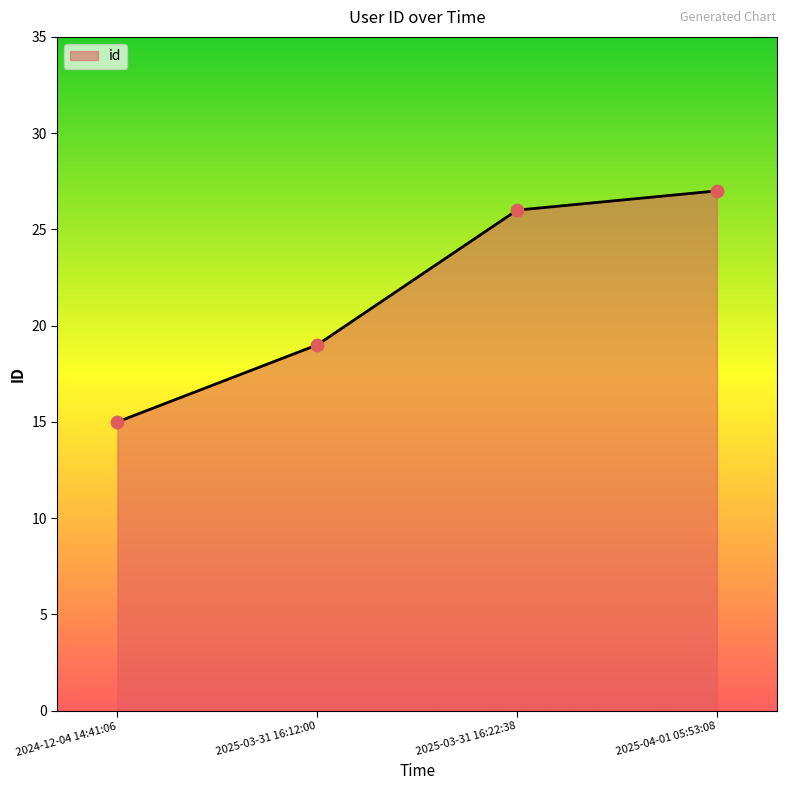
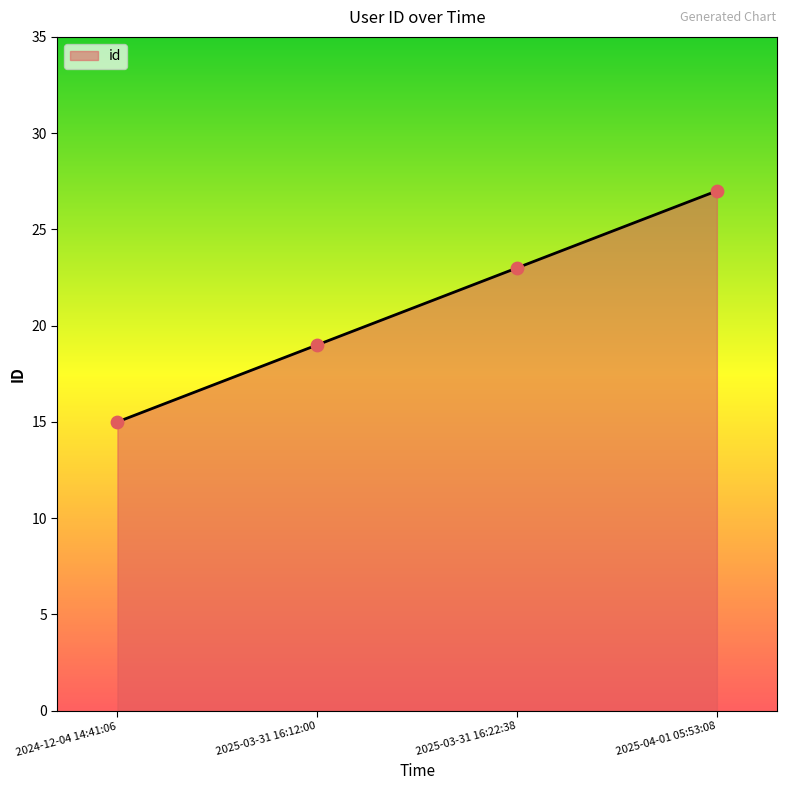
2025-03-31 16:22:38: 26 -> 23
